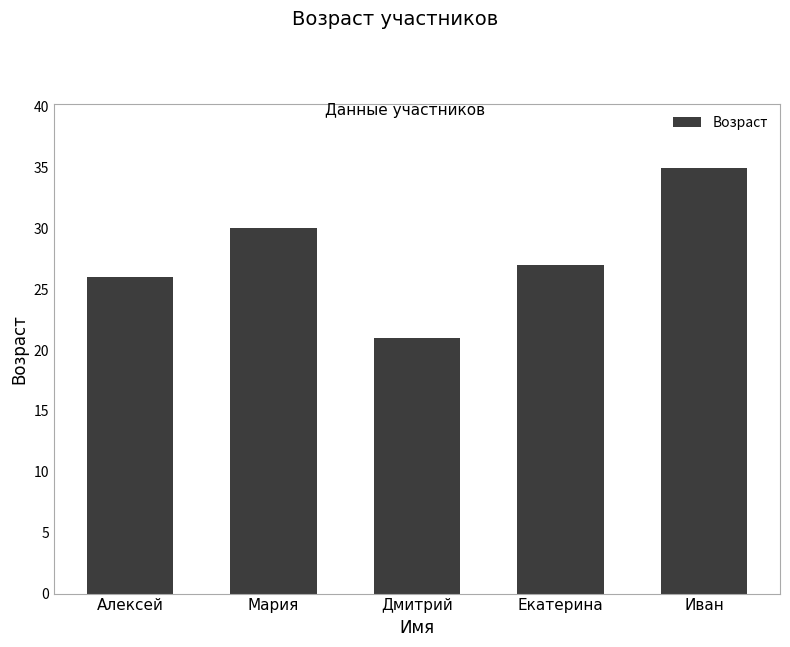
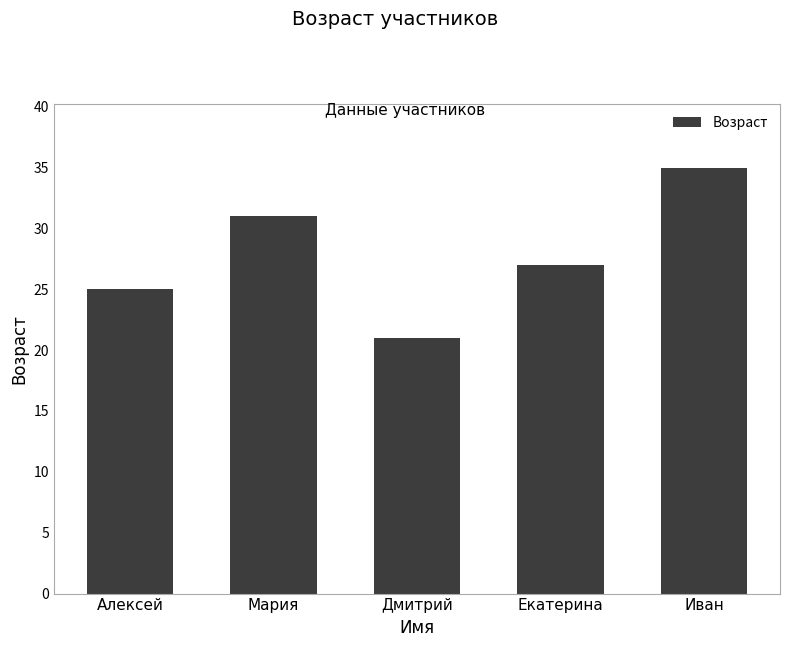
Алексей: 26 -> 25
Мария: 30 -> 31
